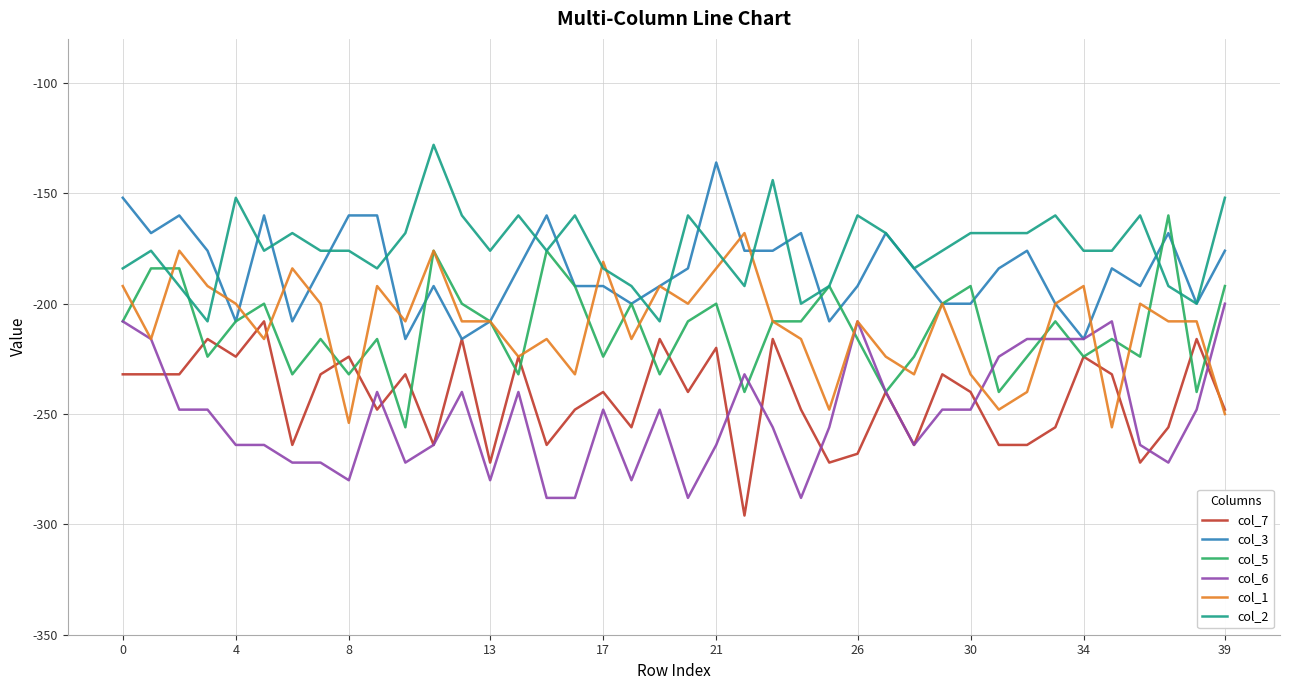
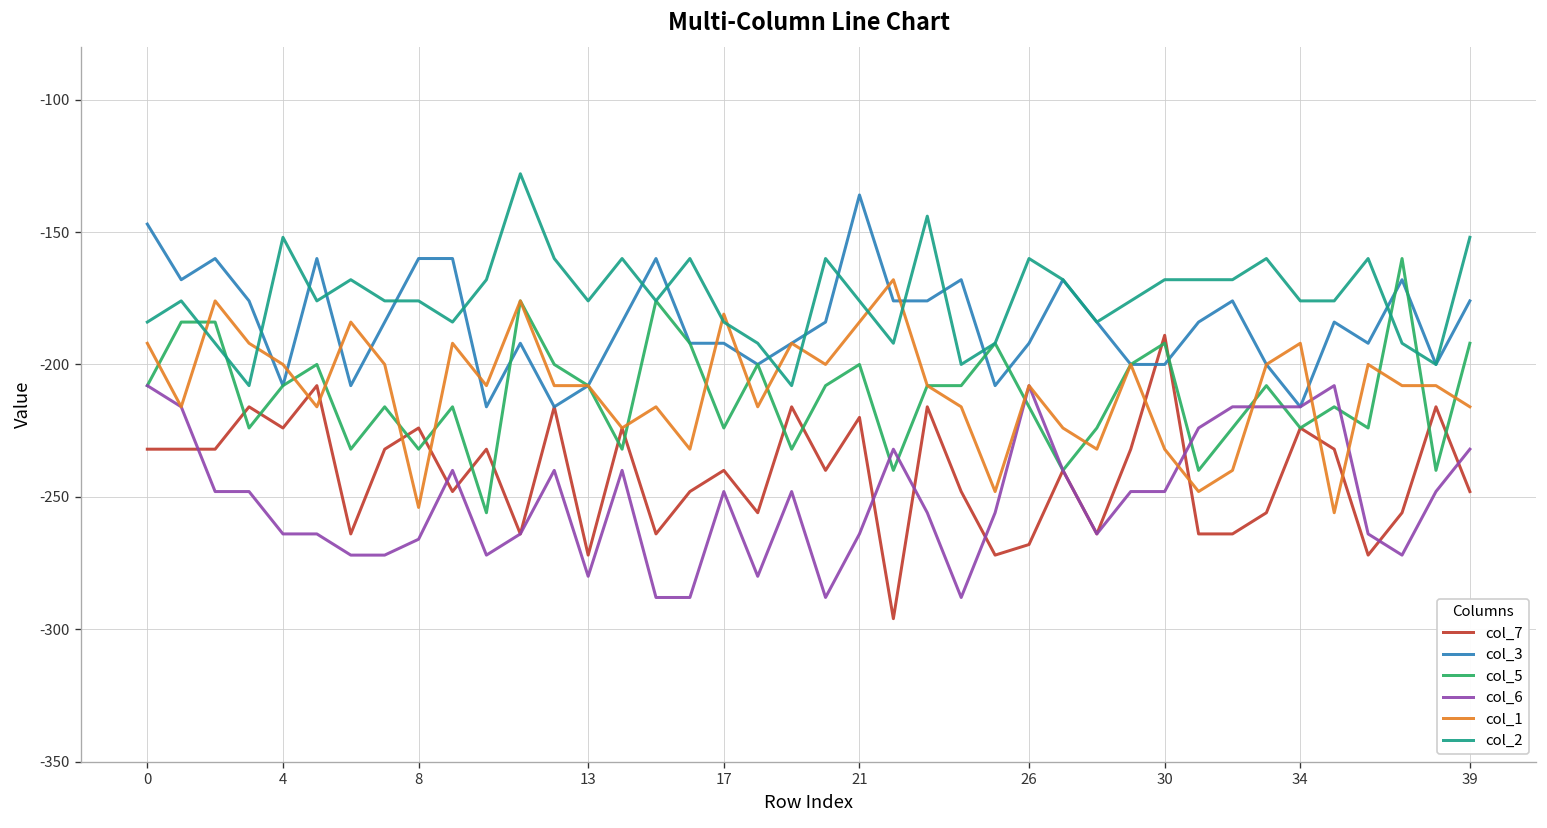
col_3, 0: -152 -> -147
col_6, 8: -280 -> -266
col_7, 30: -240 -> -189
col_6, 39: -200 -> -232
col_1, 39: -250 -> -216
